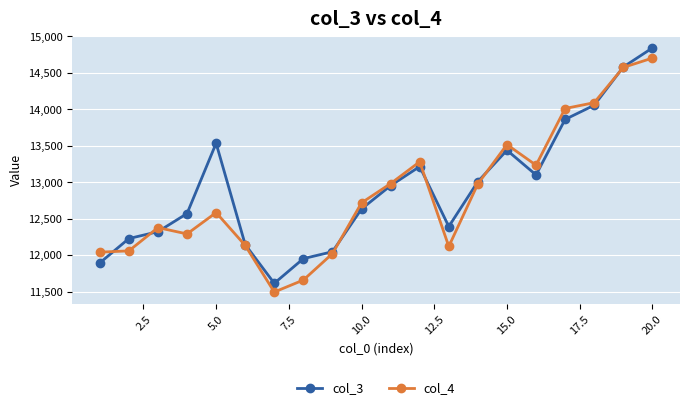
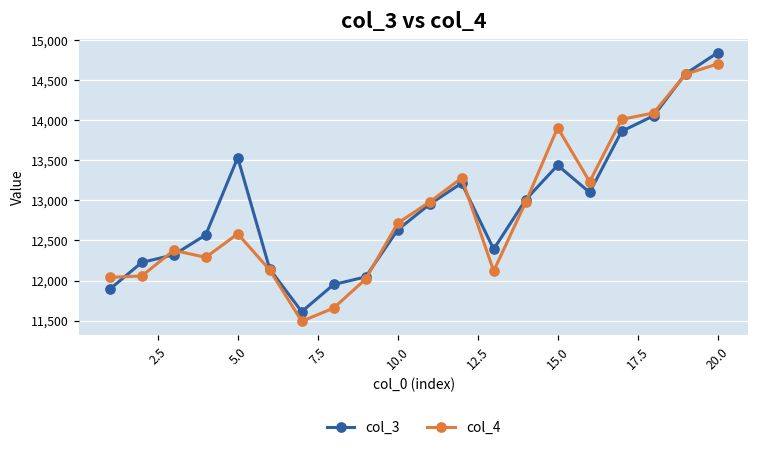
col_4, 15.0: 13,500 -> 13,900
